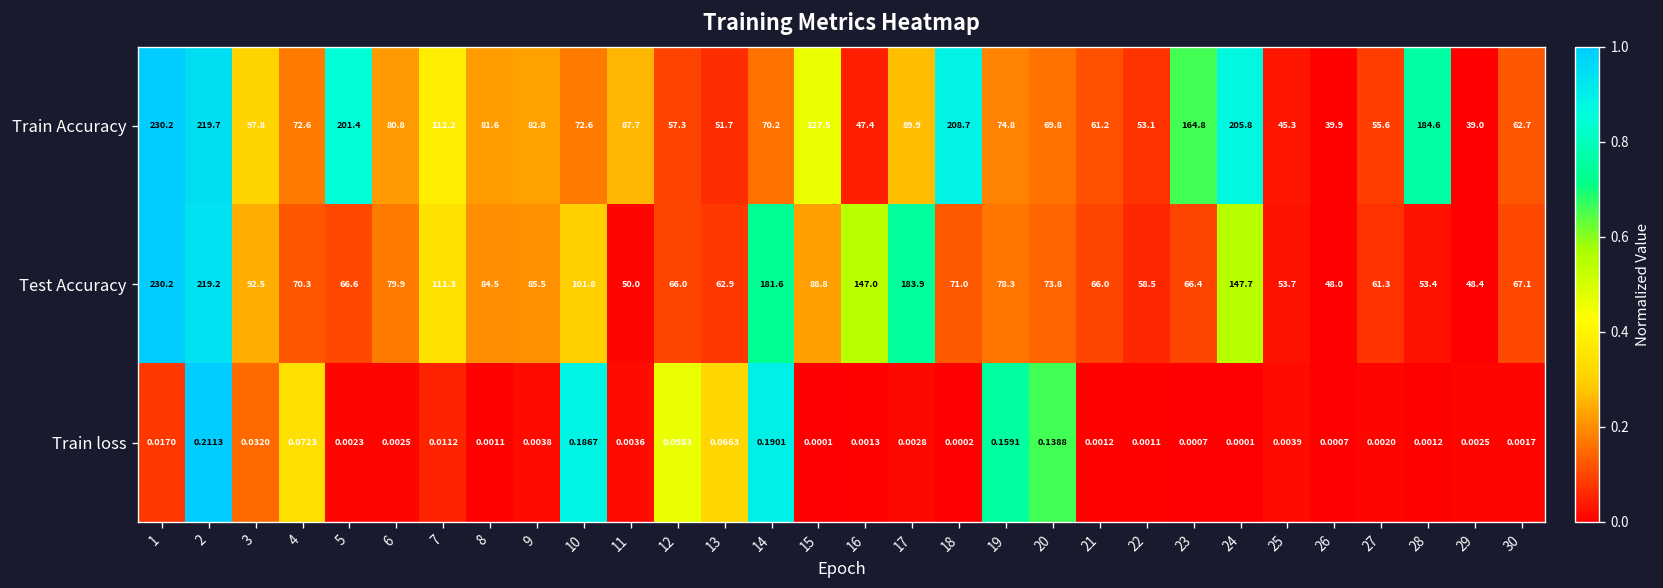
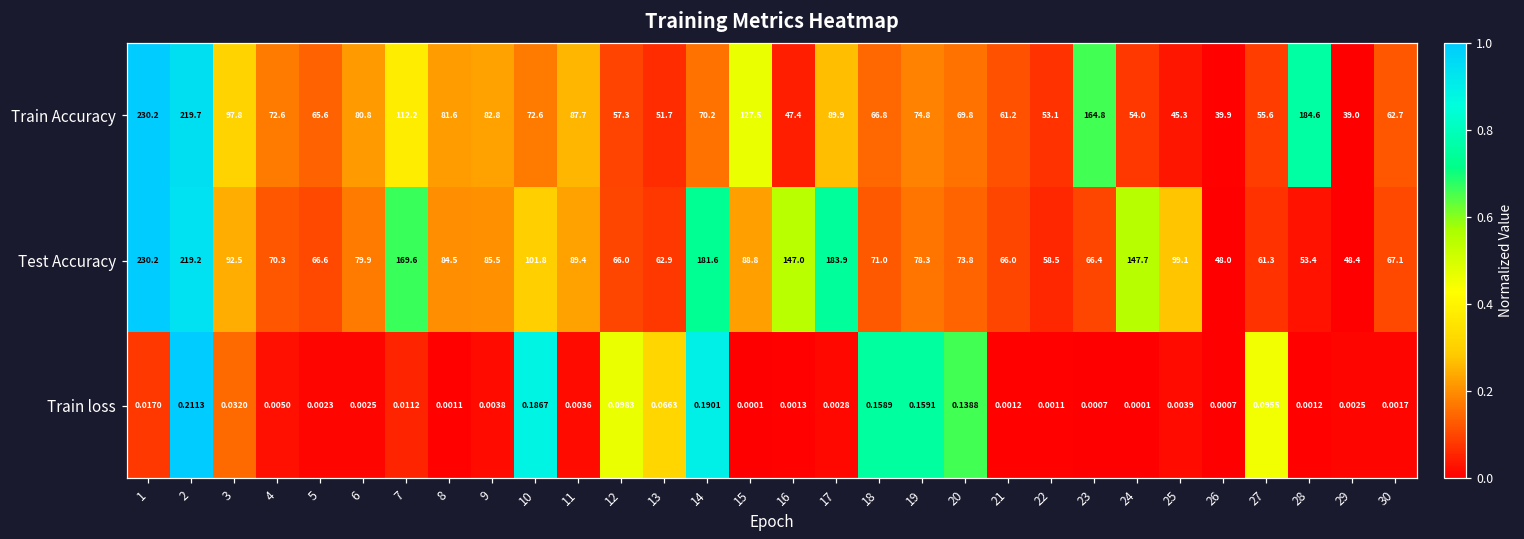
Train Accuracy, 5: 201.4 -> 65.6
Train Accuracy, 18: 208.7 -> 66.8
Train Accuracy, 24: 205.8 -> 54.0
Test Accuracy, 7: 111.3 -> 169.6
Test Accuracy, 11: 50.0 -> 89.4
Test Accuracy, 25: 53.7 -> 99.1
Train loss, 4: 0.0723 -> 0.0050
Train loss, 18: 0.0002 -> 0.1589
Train loss, 27: 0.0020 -> 0.0955
